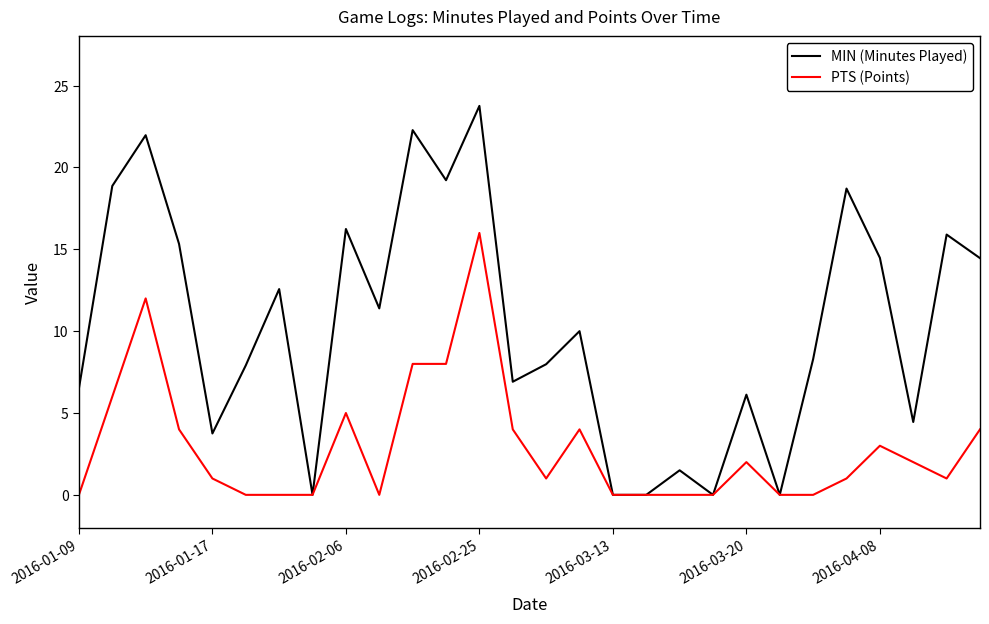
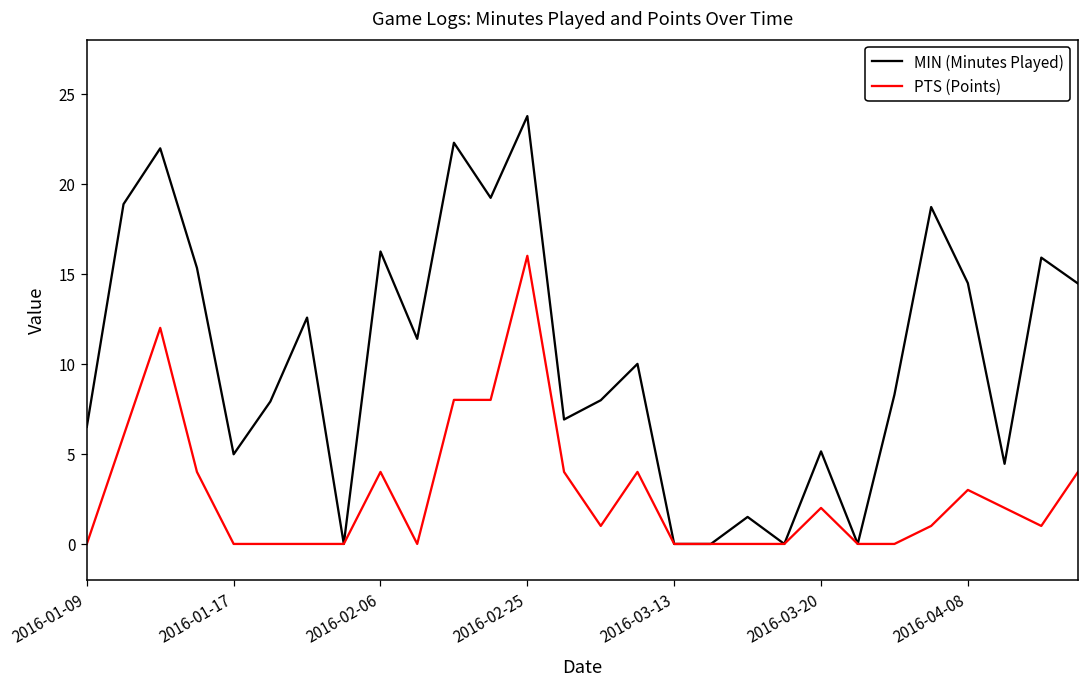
MIN (Minutes Played), 2016-01-17: 3.8 -> 5.0
PTS (Points), 2016-01-17: 1 -> 0
PTS (Points), 2016-02-06: 5 -> 4
MIN (Minutes Played), 2016-03-20: 6.1 -> 5.1
